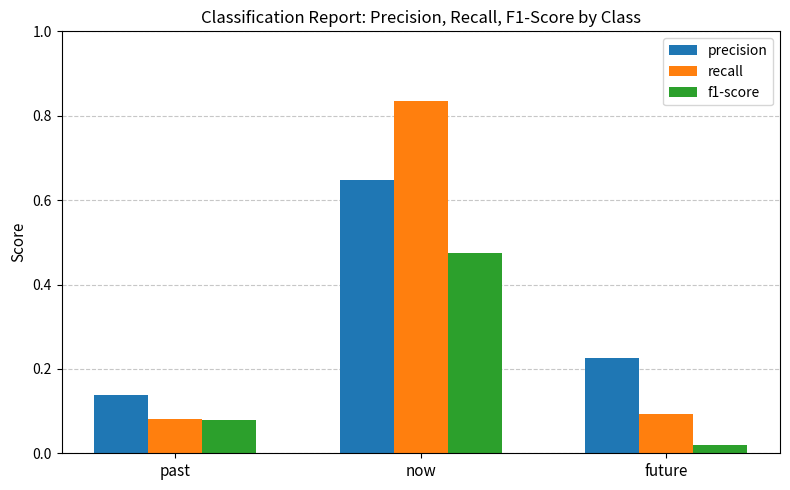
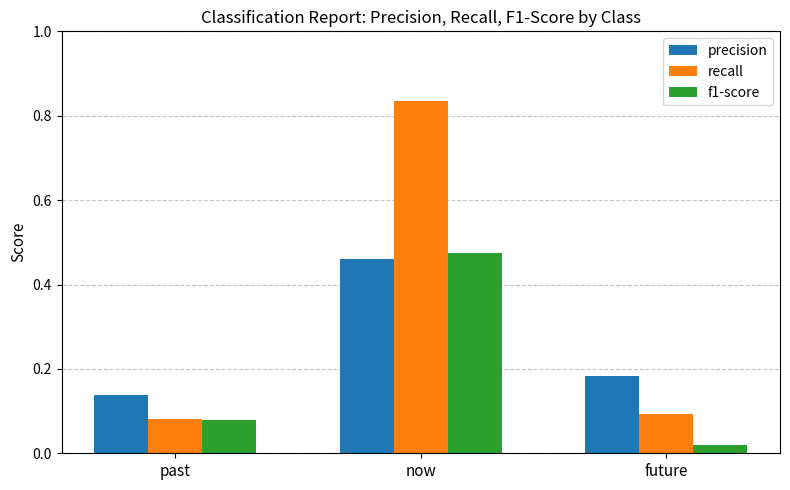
precision, now: 0.65 -> 0.46
precision, future: 0.22 -> 0.18
